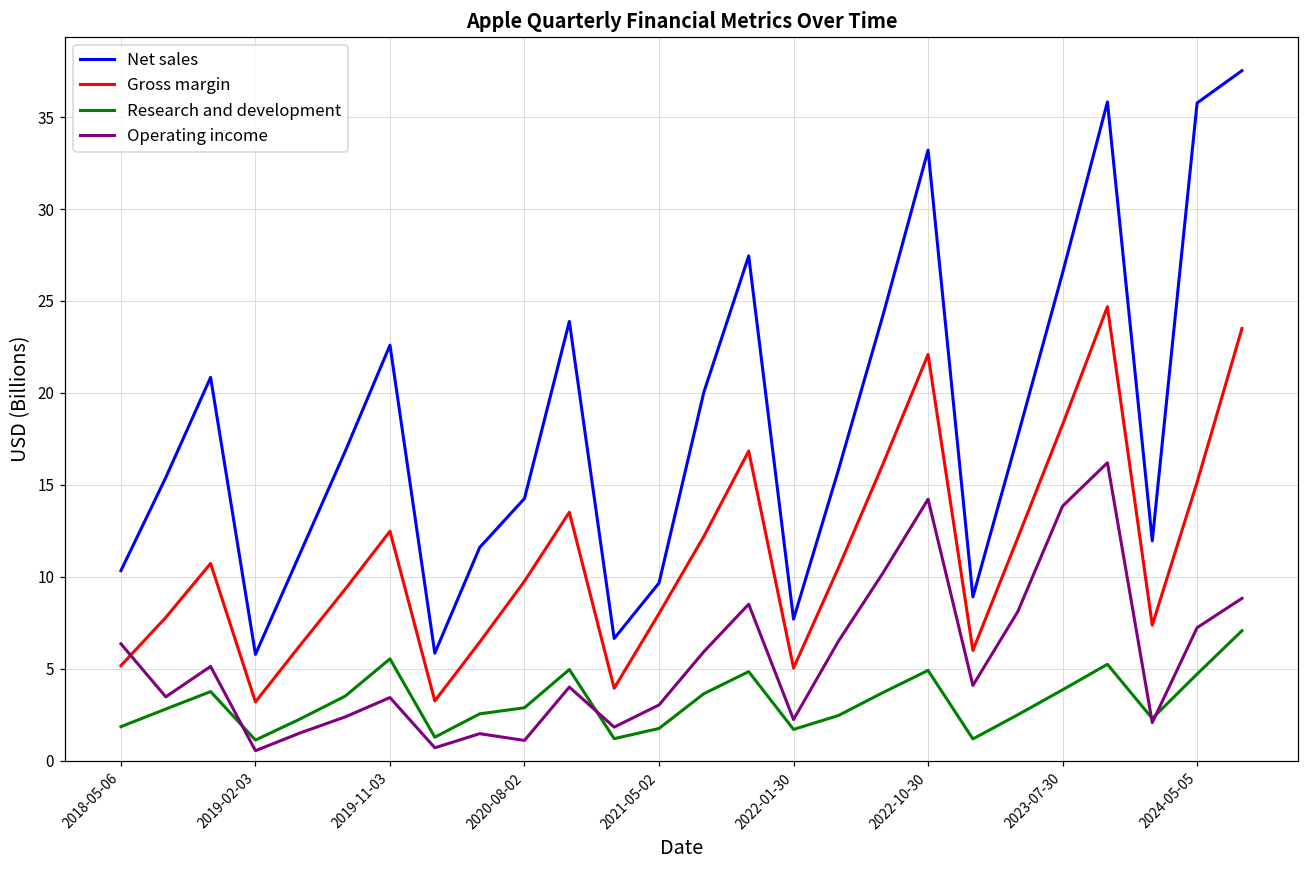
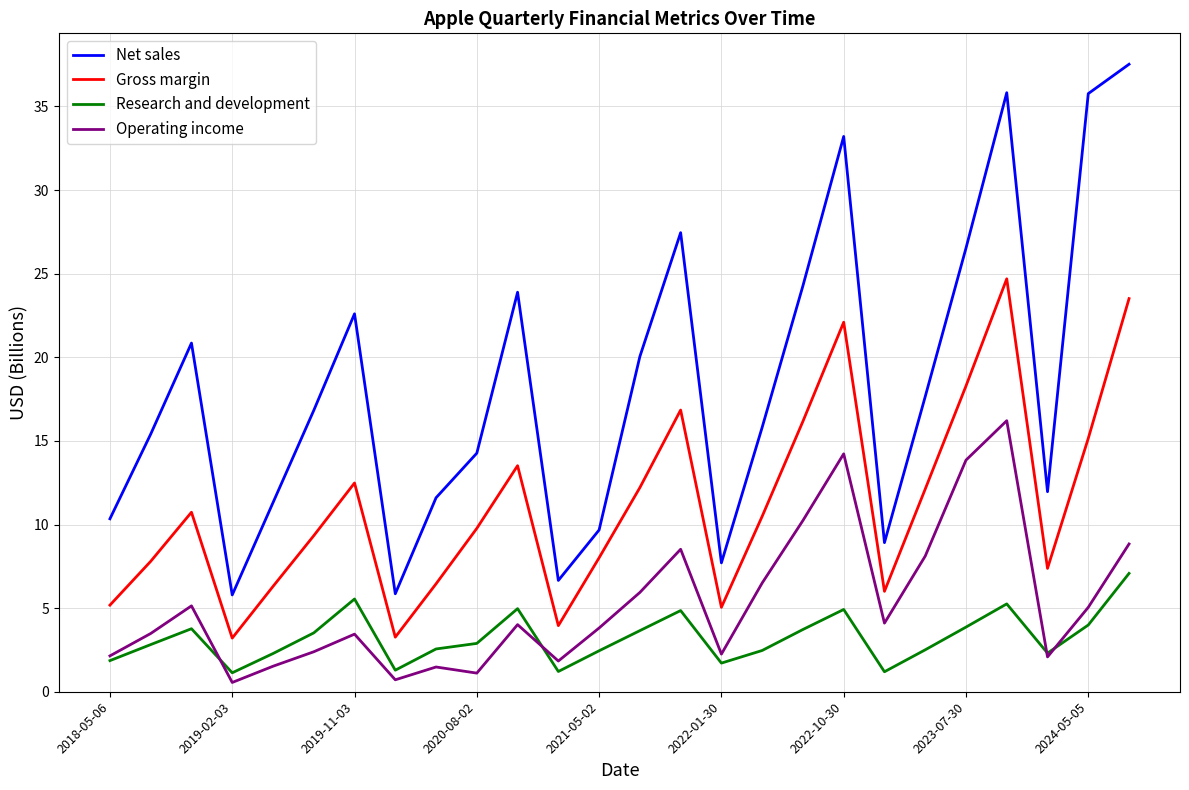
Operating income, 2018-05-06: 6.4 -> 2.1
Research and development, 2021-05-02: 1.8 -> 2.4
Operating income, 2021-05-02: 3.0 -> 3.8
Research and development, 2024-05-05: 4.7 -> 4.0
Operating income, 2024-05-05: 7.2 -> 5.0
